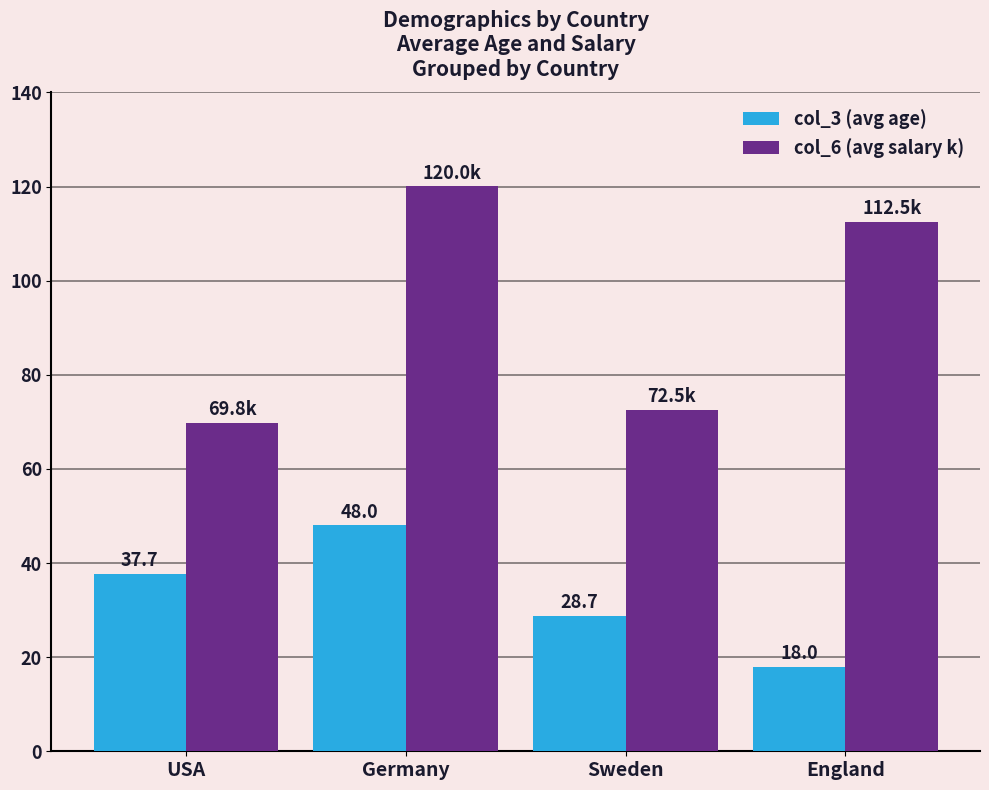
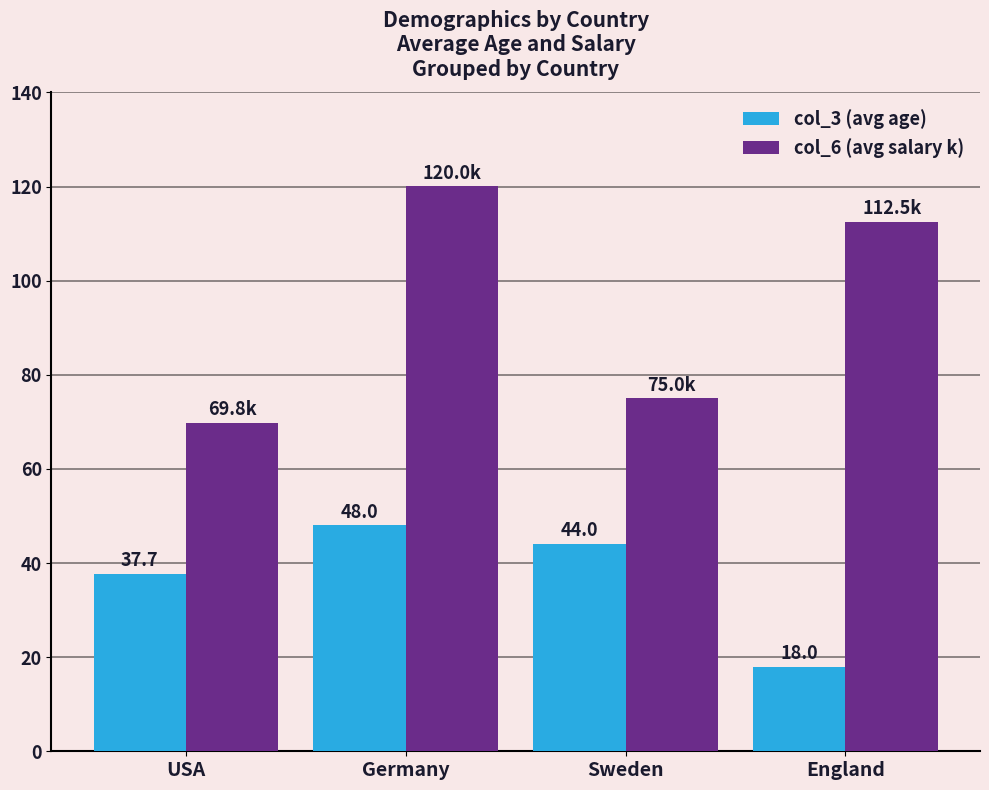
col_3 (avg age), Sweden: 28.7 -> 44.0
col_6 (avg salary k), Sweden: 72.5k -> 75.0k
